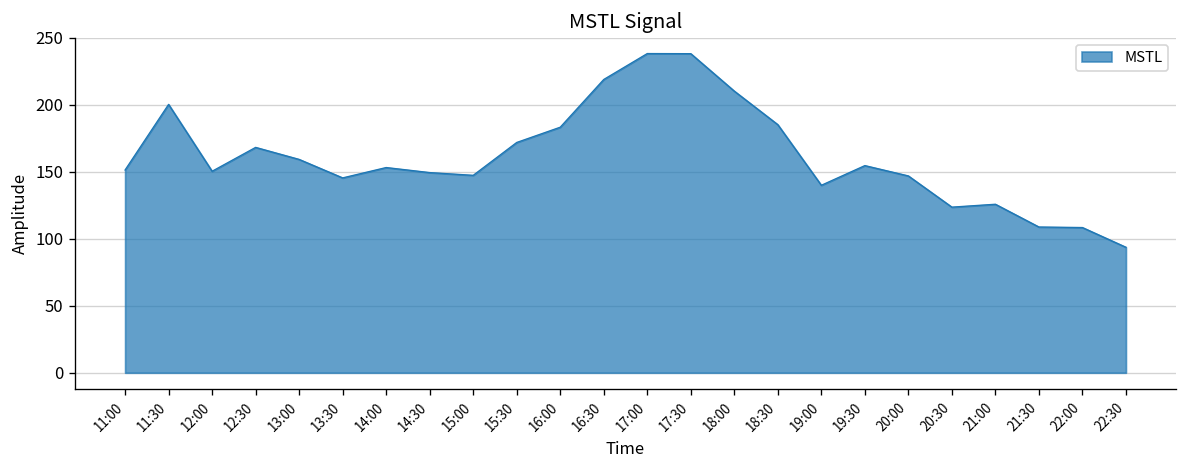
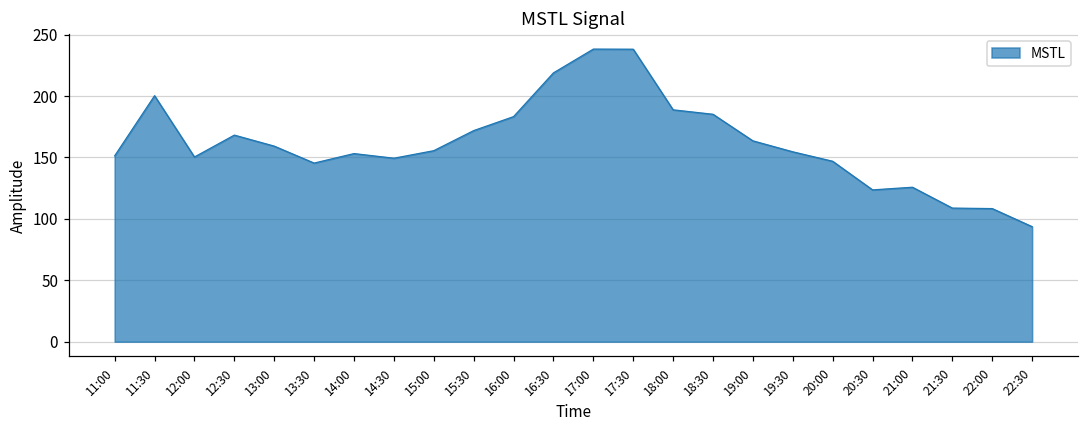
15:00: 147 -> 156
18:00: 210 -> 189
19:00: 140 -> 164
